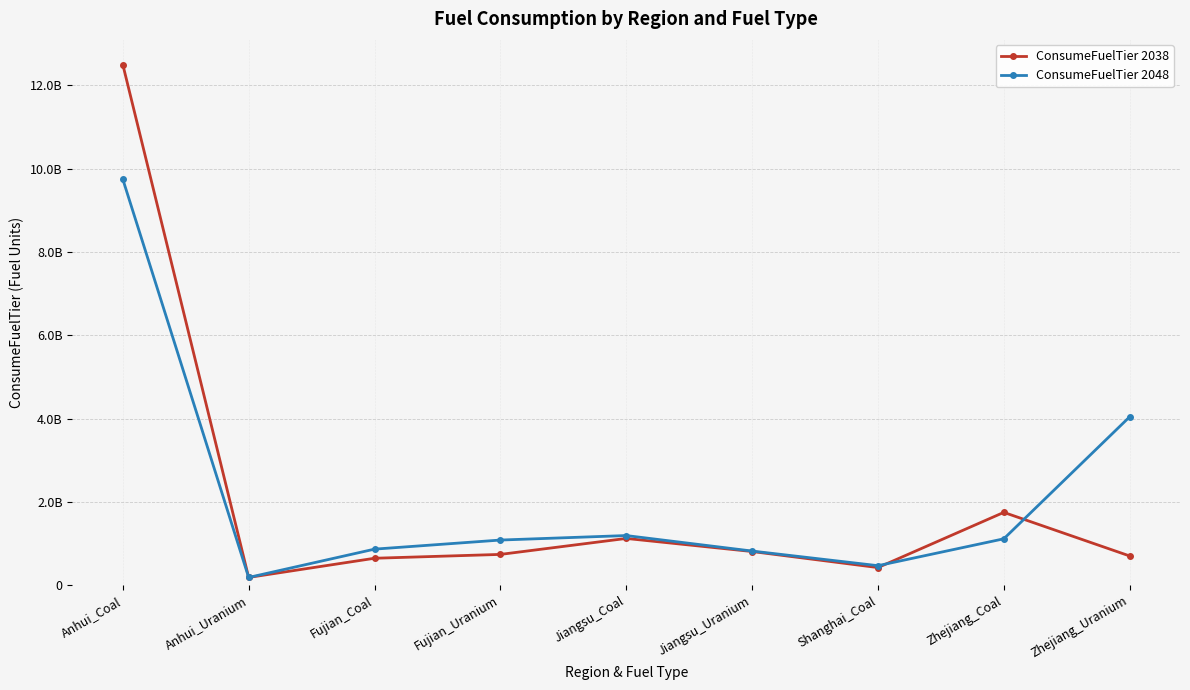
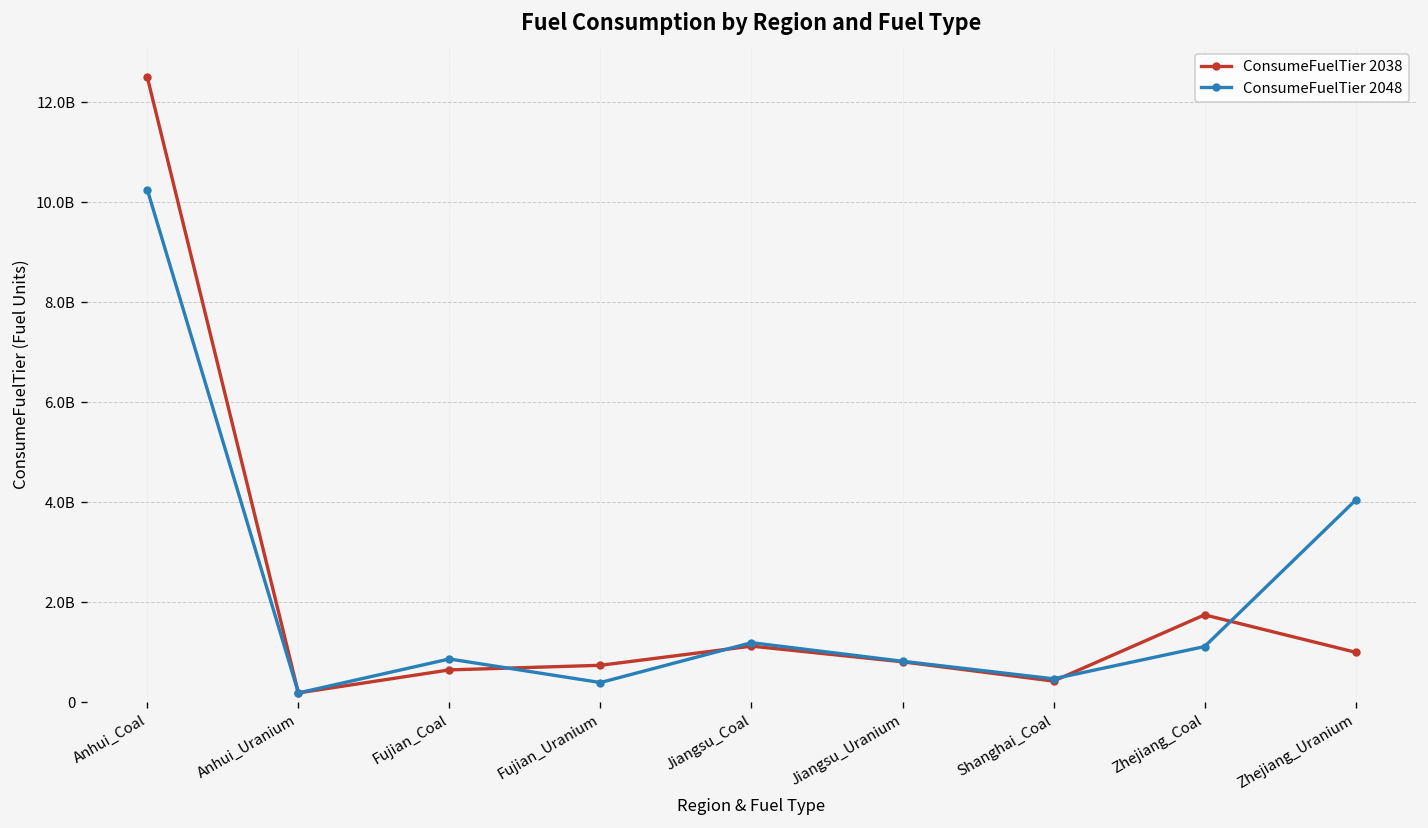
ConsumeFuelTier 2048, Anhui_Coal: 9700000000 -> 10300000000
ConsumeFuelTier 2048, Fujian_Uranium: 1100000000 -> 400000000
ConsumeFuelTier 2038, Zhejiang_Uranium: 700000000 -> 1000000000
